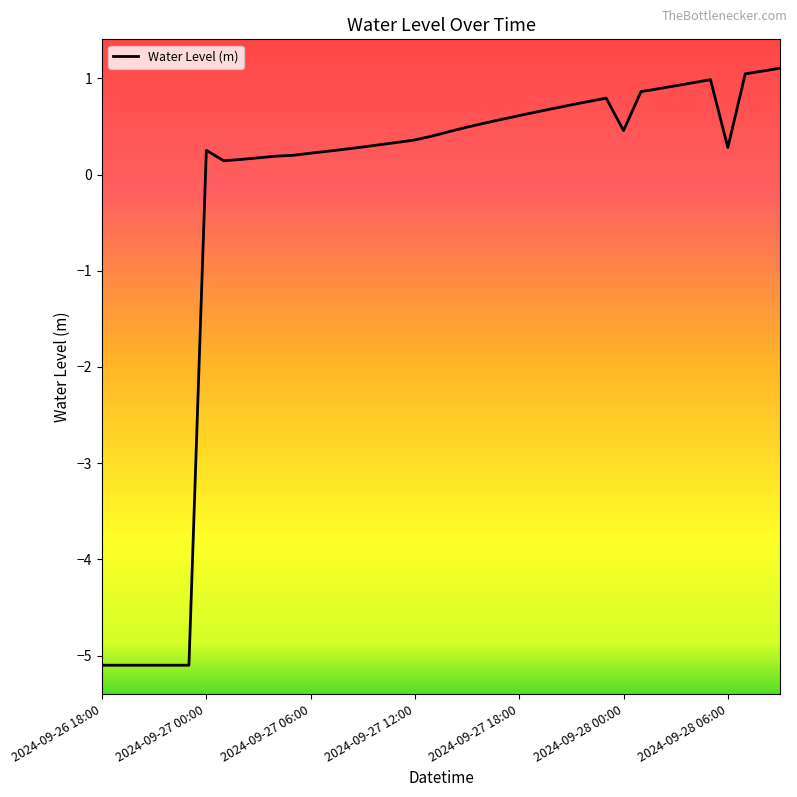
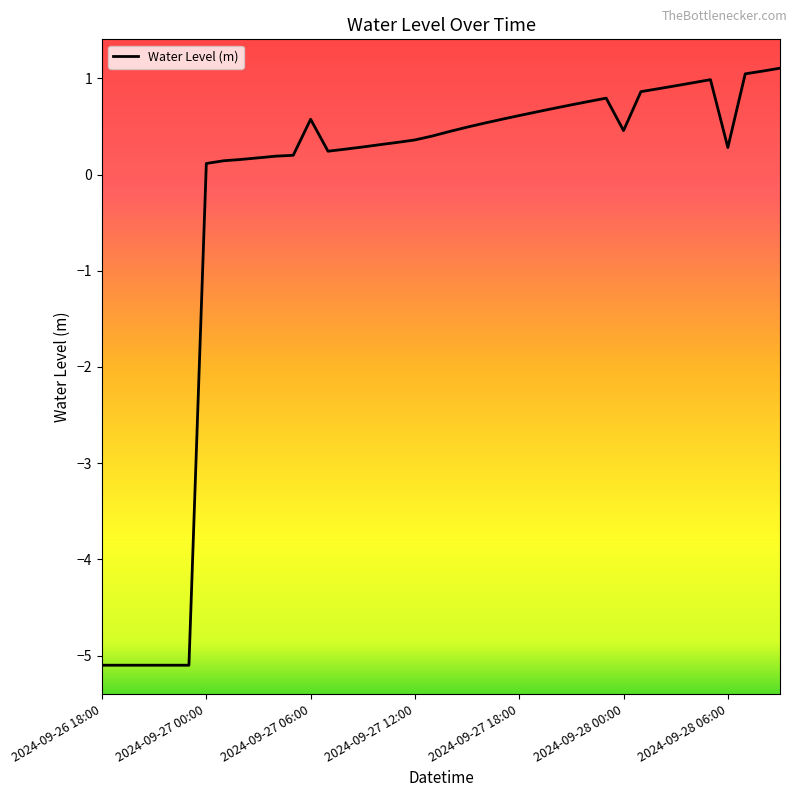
2024-09-27 00:00: 0.3 -> 0.1
2024-09-27 06:00: 0.2 -> 0.6
